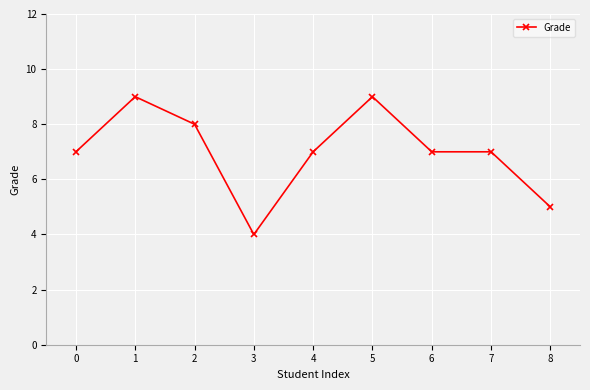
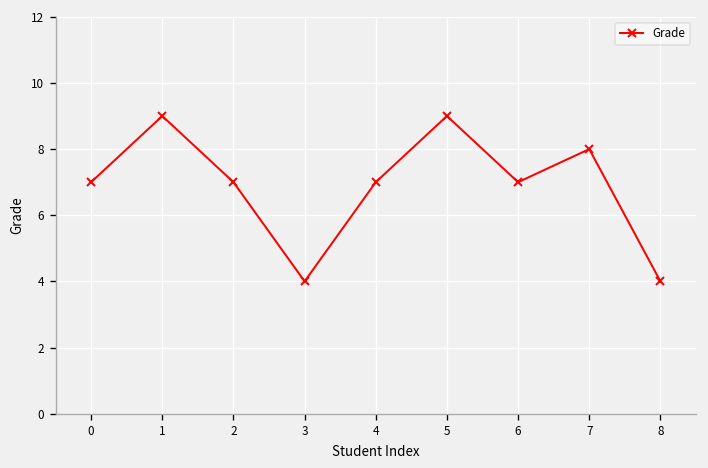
2: 8 -> 7
7: 7 -> 8
8: 5 -> 4
